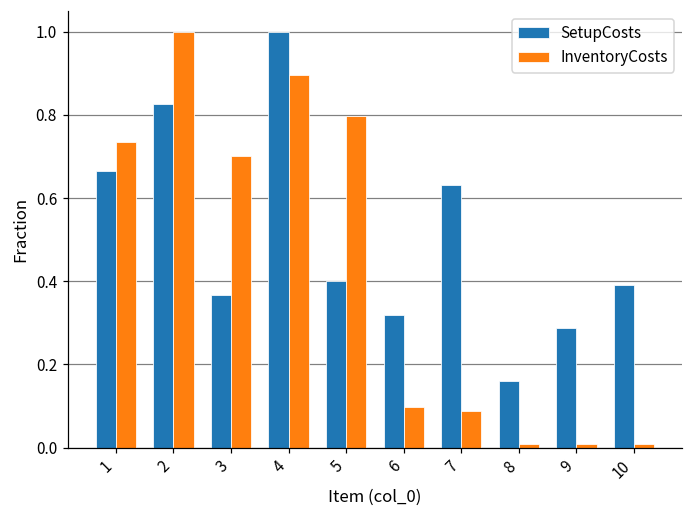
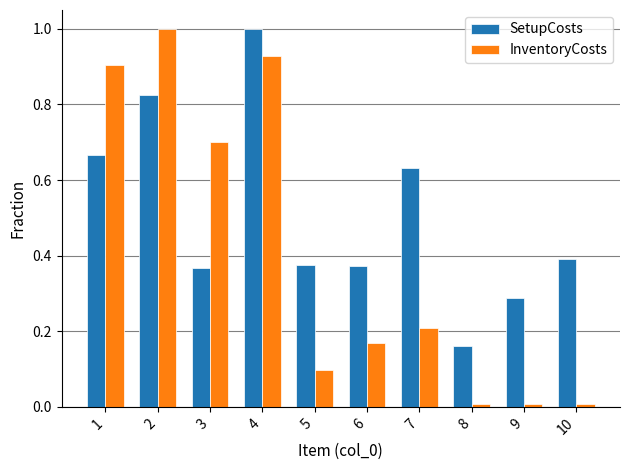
InventoryCosts, 1: 0.73 -> 0.90
InventoryCosts, 4: 0.90 -> 0.93
SetupCosts, 5: 0.40 -> 0.38
InventoryCosts, 5: 0.80 -> 0.10
SetupCosts, 6: 0.32 -> 0.37
InventoryCosts, 6: 0.10 -> 0.17
InventoryCosts, 7: 0.09 -> 0.21
